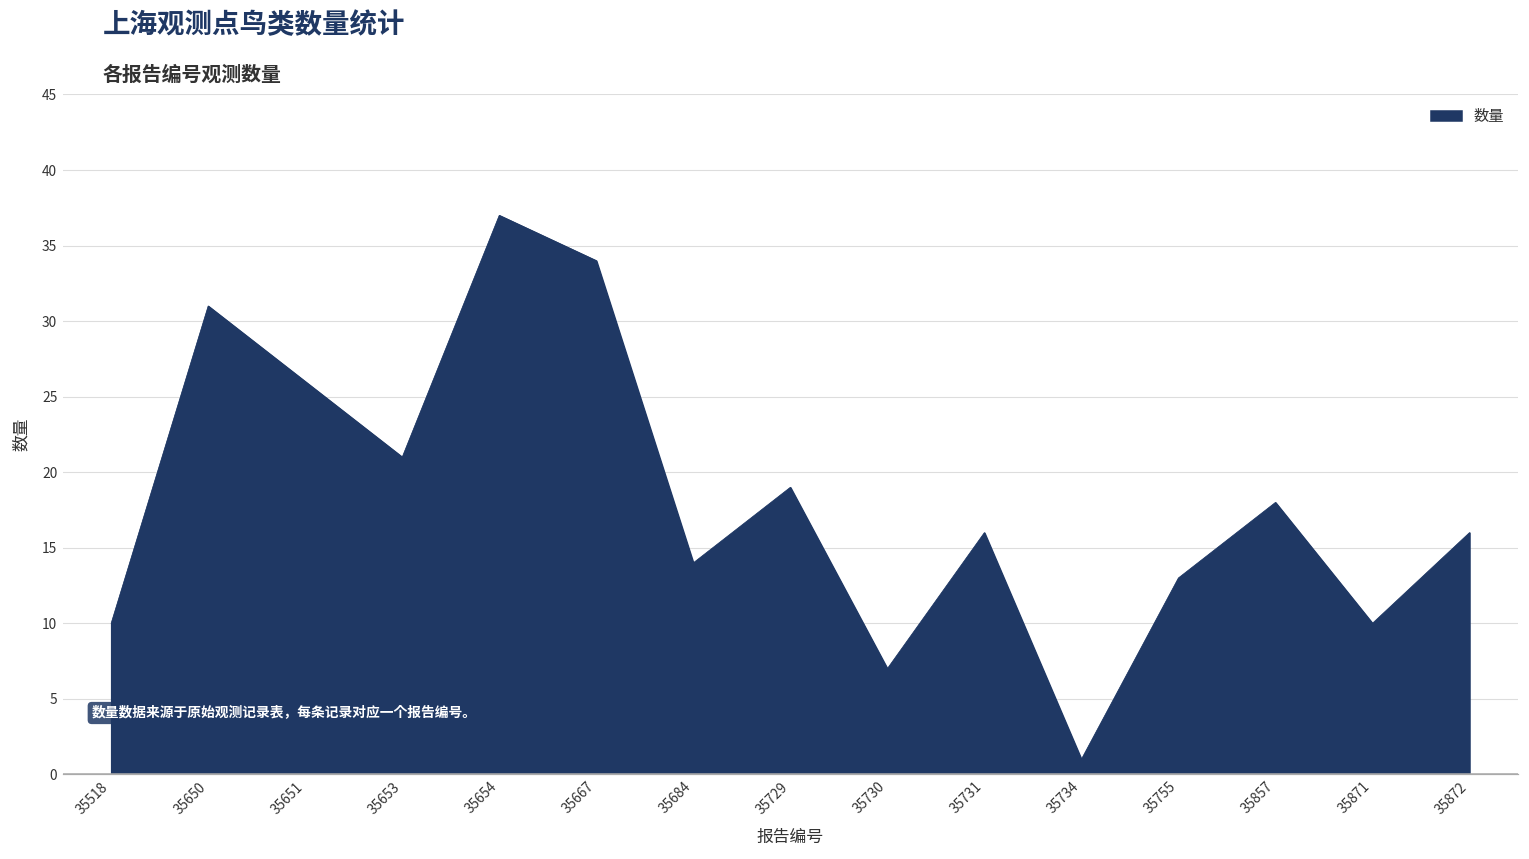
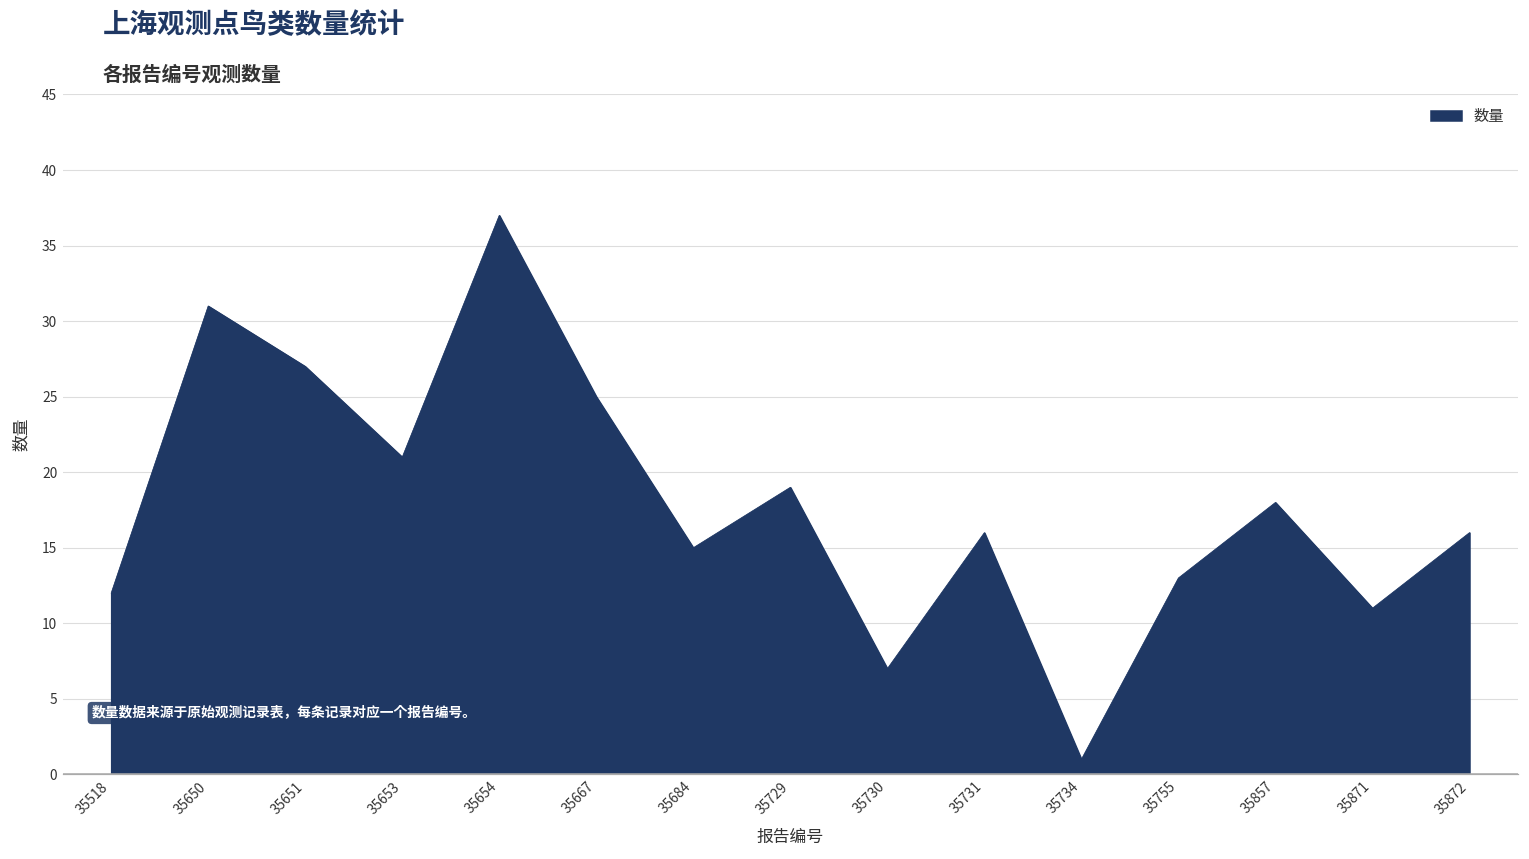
35518: 10 -> 12
35651: 26 -> 27
35667: 34 -> 25
35684: 14 -> 15
35871: 10 -> 11
